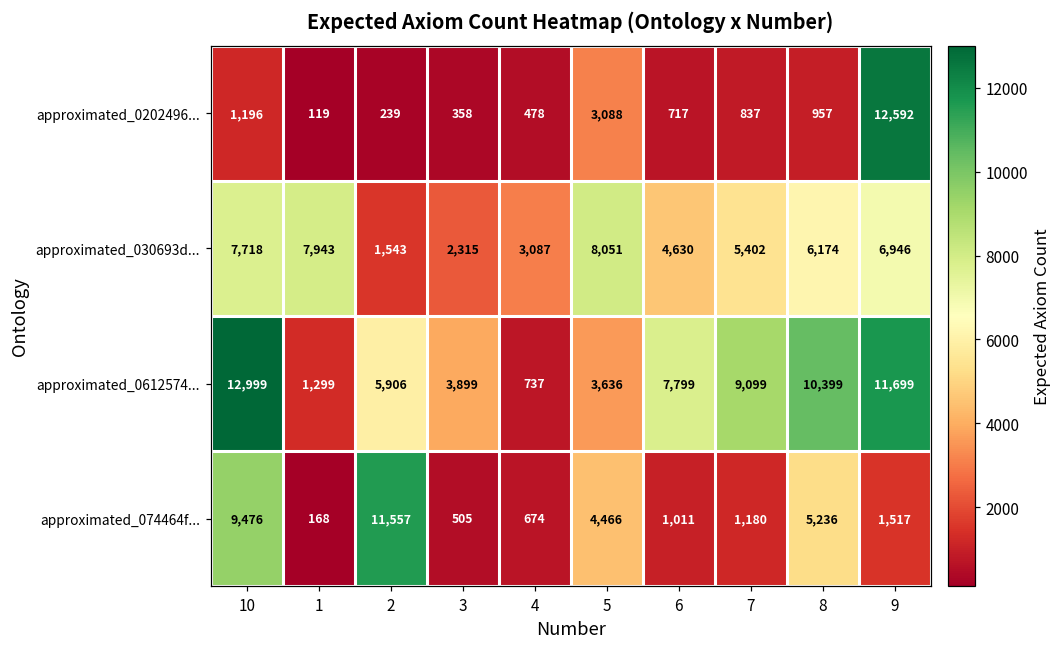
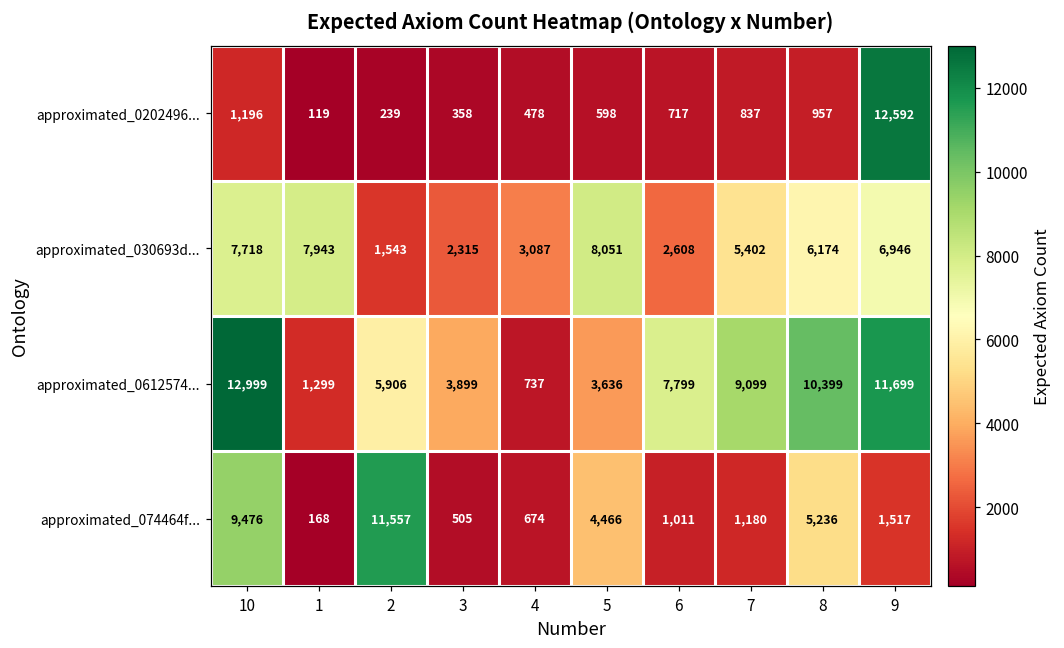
approximated_0202496..., 5: 3,088 -> 598
approximated_030693d..., 6: 4,630 -> 2,608
